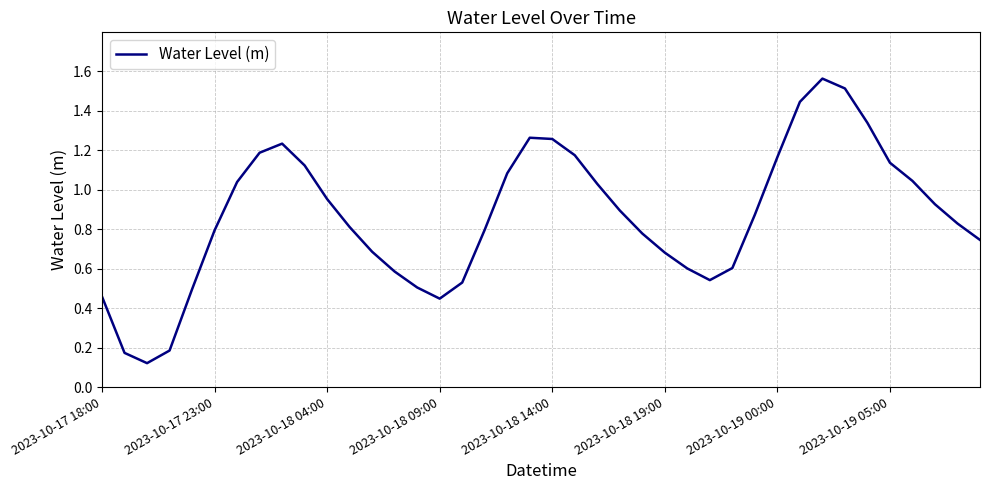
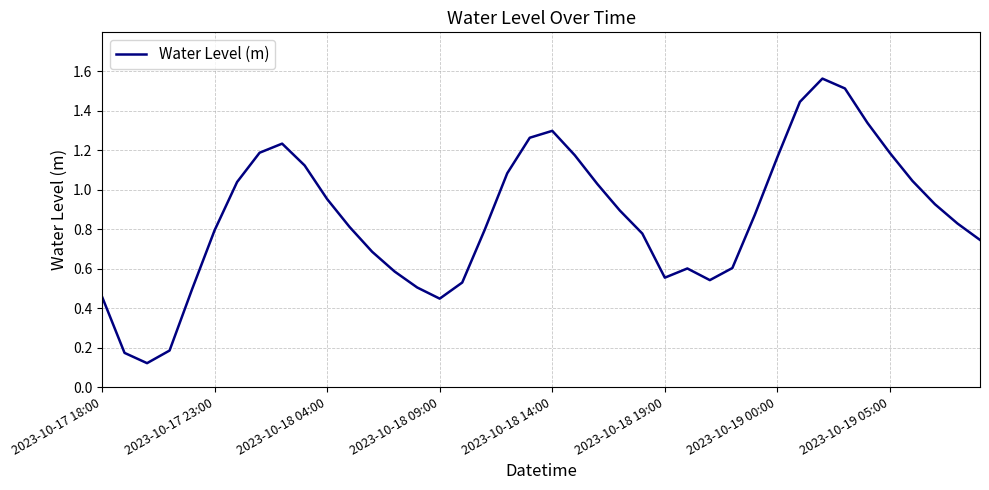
2023-10-18 14:00: 1.26 -> 1.30
2023-10-18 19:00: 0.68 -> 0.55
2023-10-19 05:00: 1.14 -> 1.19
